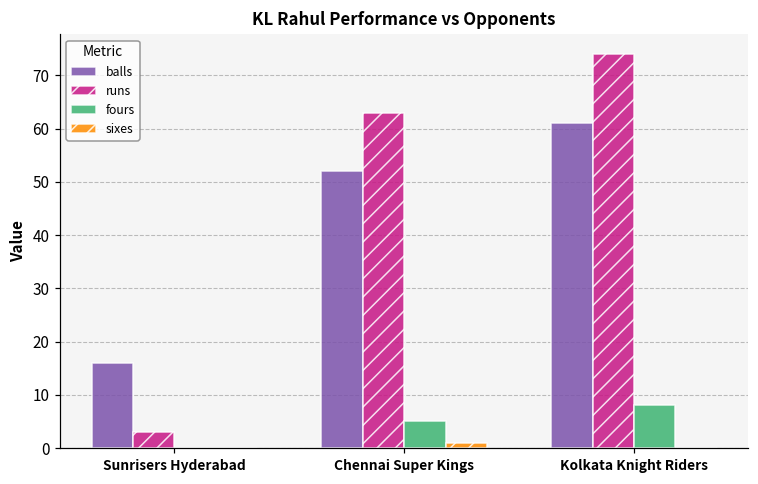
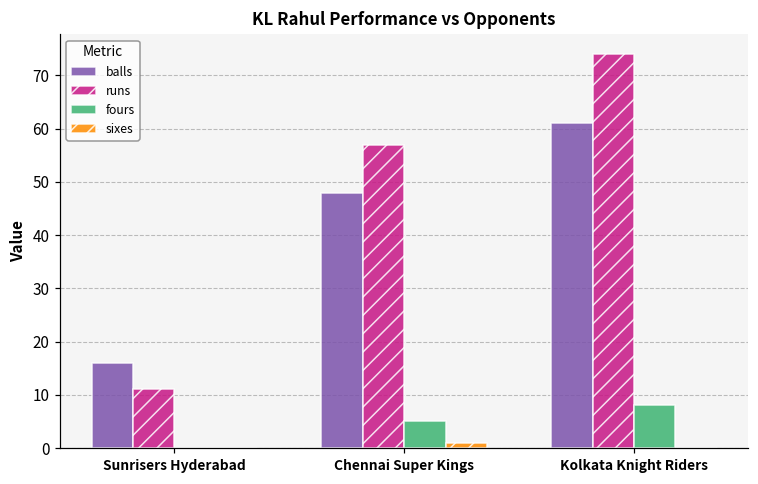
runs, Sunrisers Hyderabad: 3 -> 11
balls, Chennai Super Kings: 52 -> 48
runs, Chennai Super Kings: 63 -> 57
